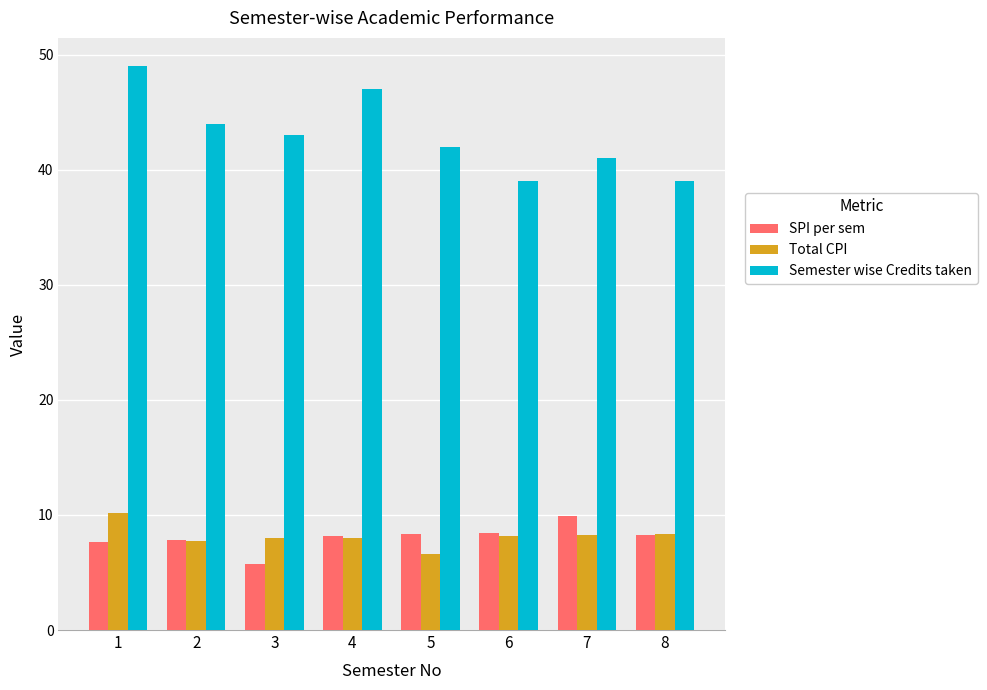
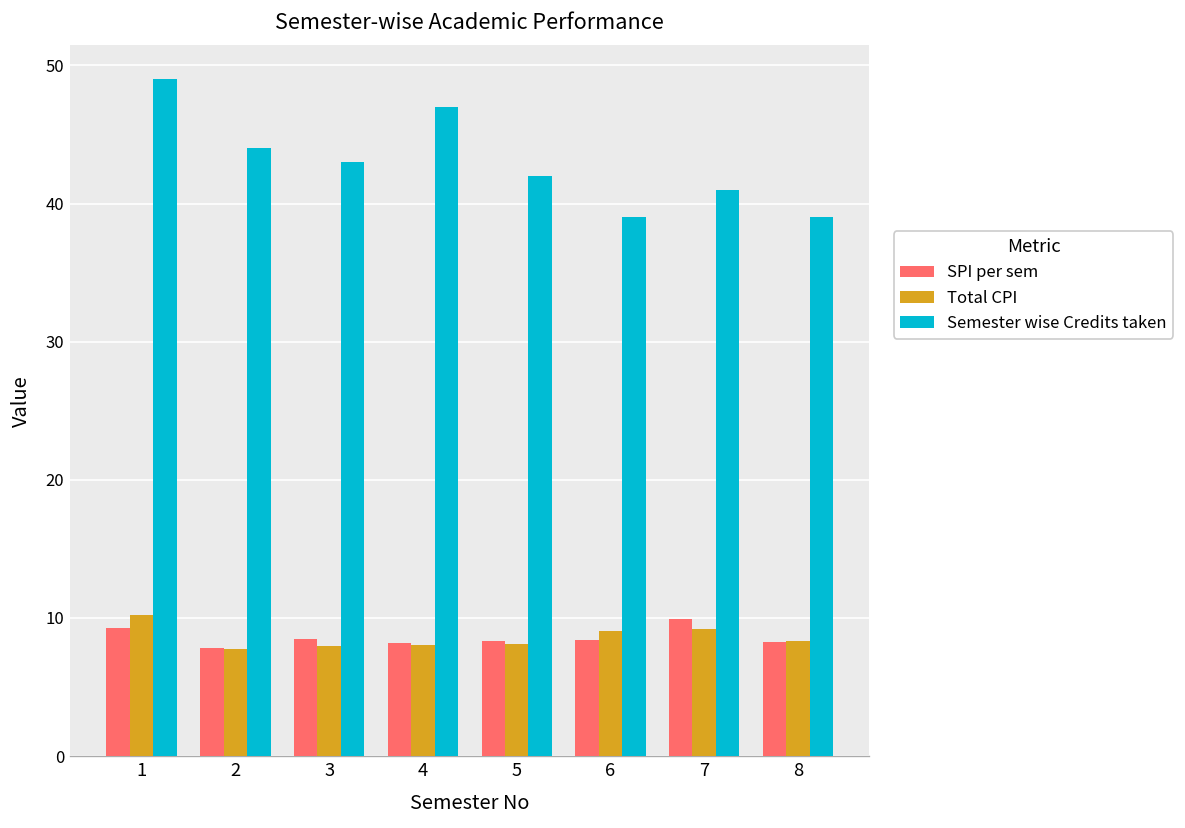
SPI per sem, 1: 7.7 -> 9.3
SPI per sem, 3: 5.8 -> 8.5
Total CPI, 5: 6.6 -> 8.1
Total CPI, 6: 8.1 -> 9.0
Total CPI, 7: 8.3 -> 9.2
